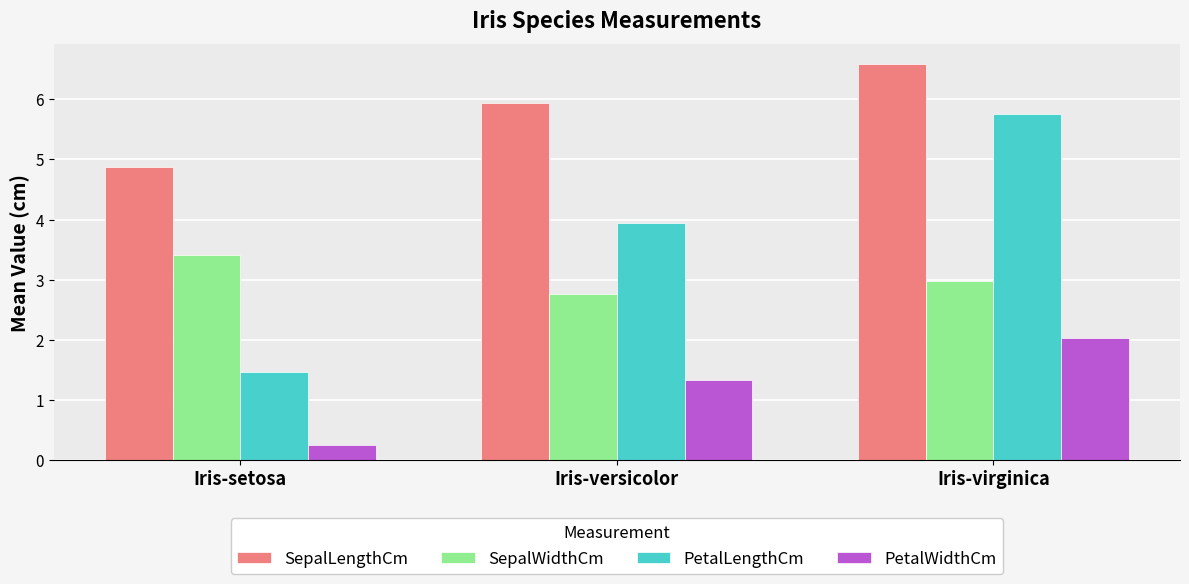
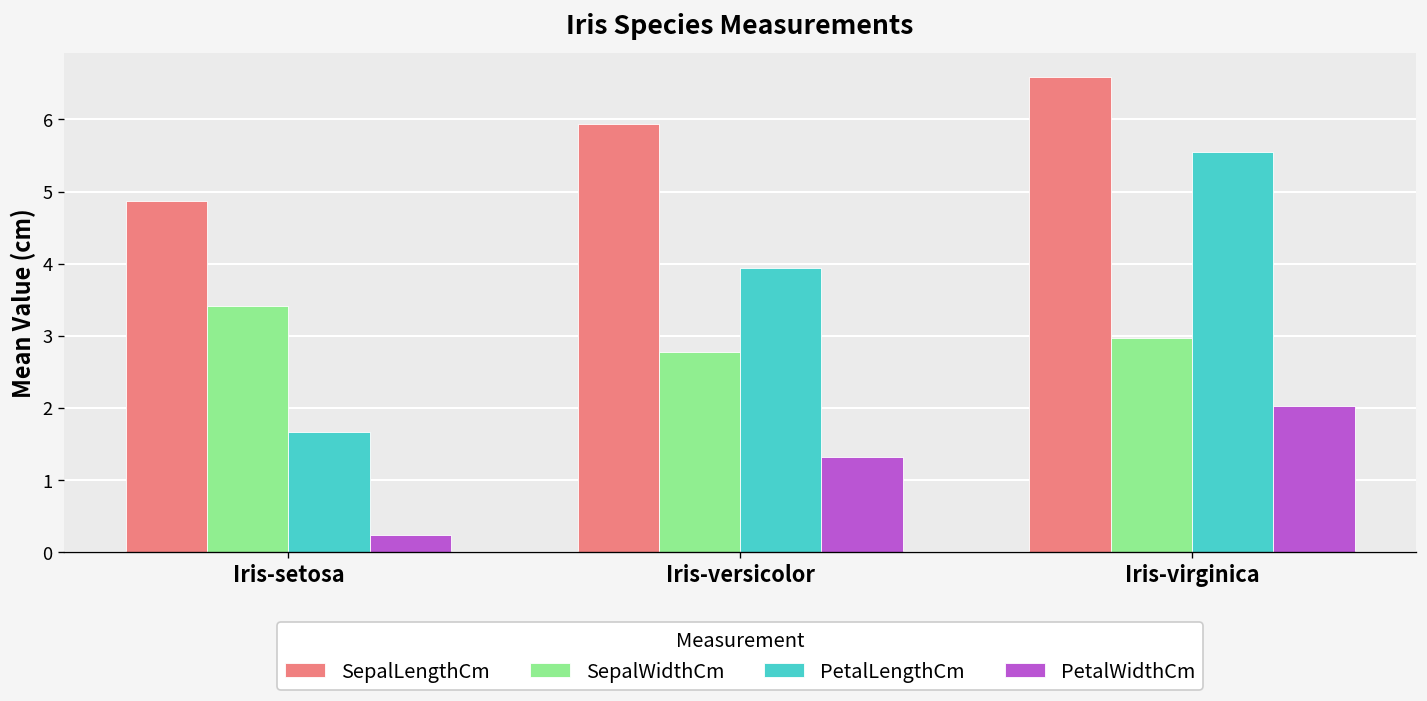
PetalLengthCm, Iris-setosa: 1.5 -> 1.7
PetalLengthCm, Iris-virginica: 5.8 -> 5.6
